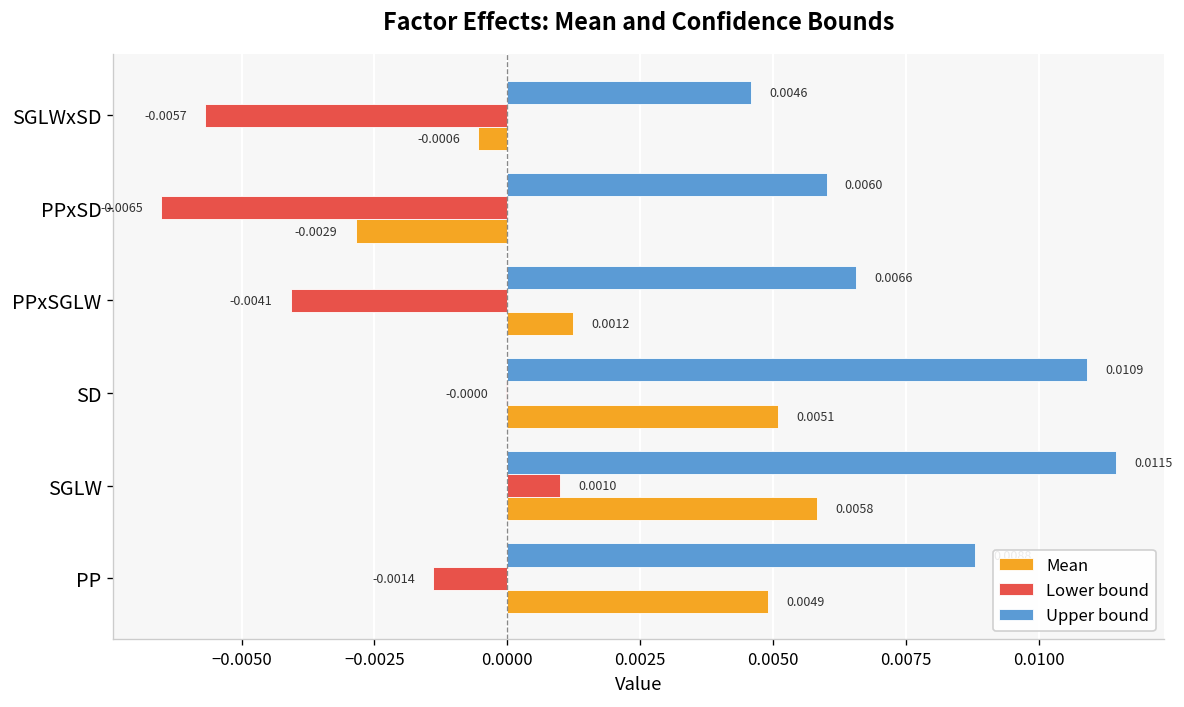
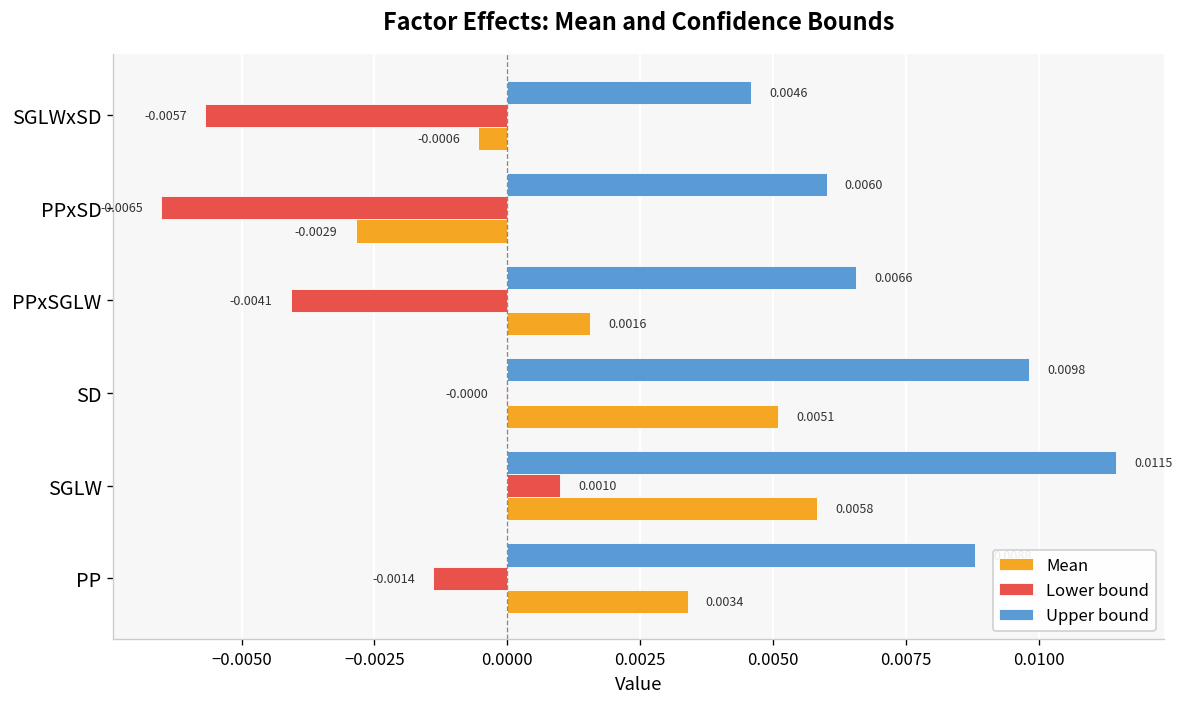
Mean, PPxSGLW: 0.0012 -> 0.0016
Upper bound, SD: 0.0109 -> 0.0098
Mean, PP: 0.0049 -> 0.0034
